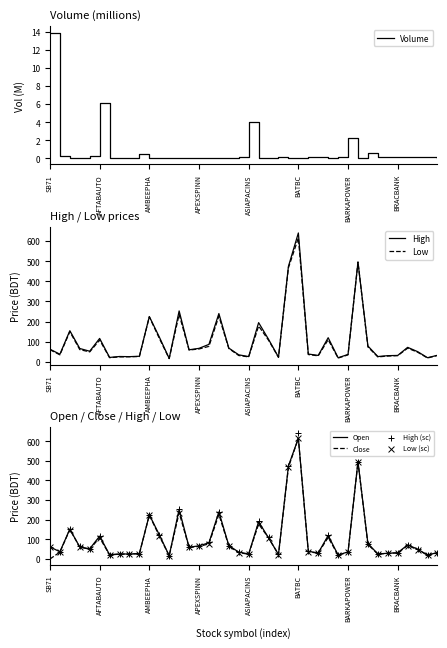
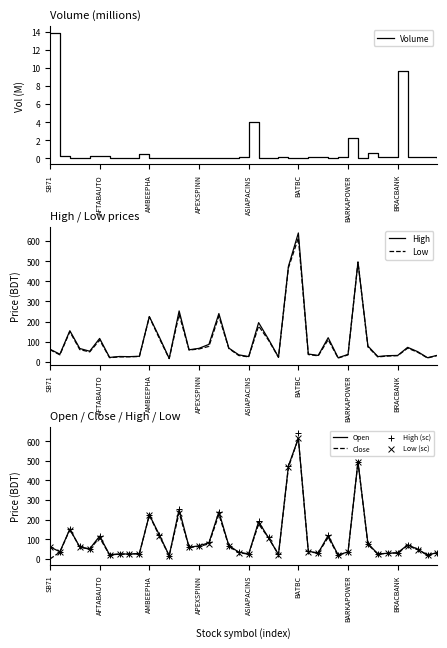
Volume (millions), AFTABAUTO: 6 -> 0
Volume (millions), BRACBANK: 0 -> 10
